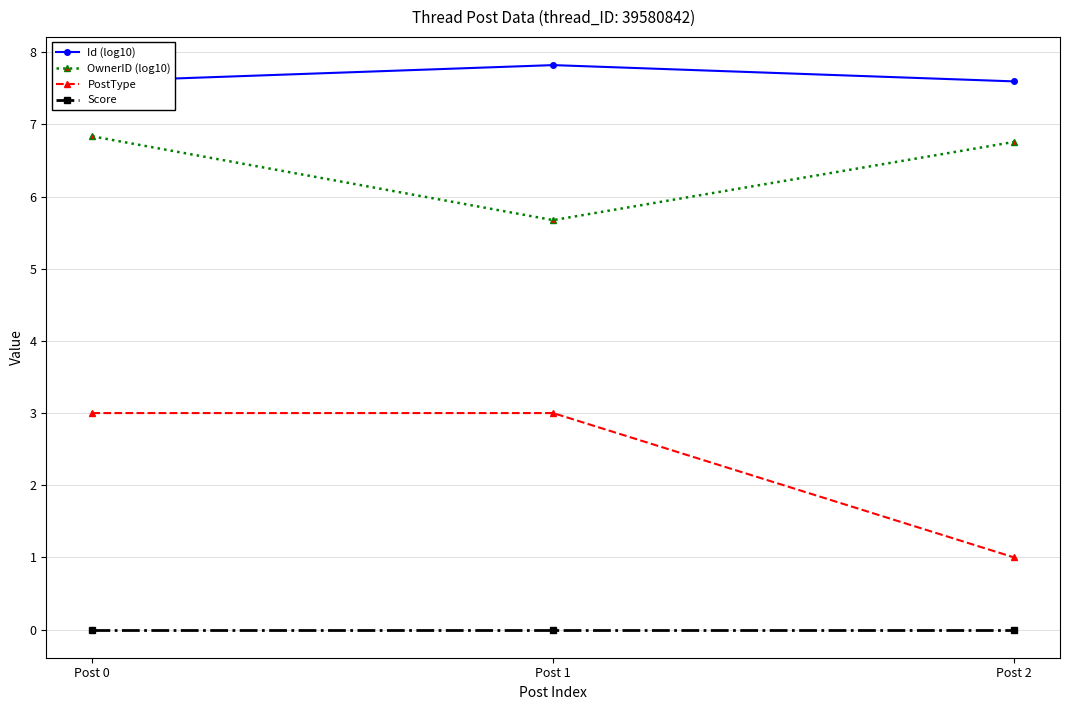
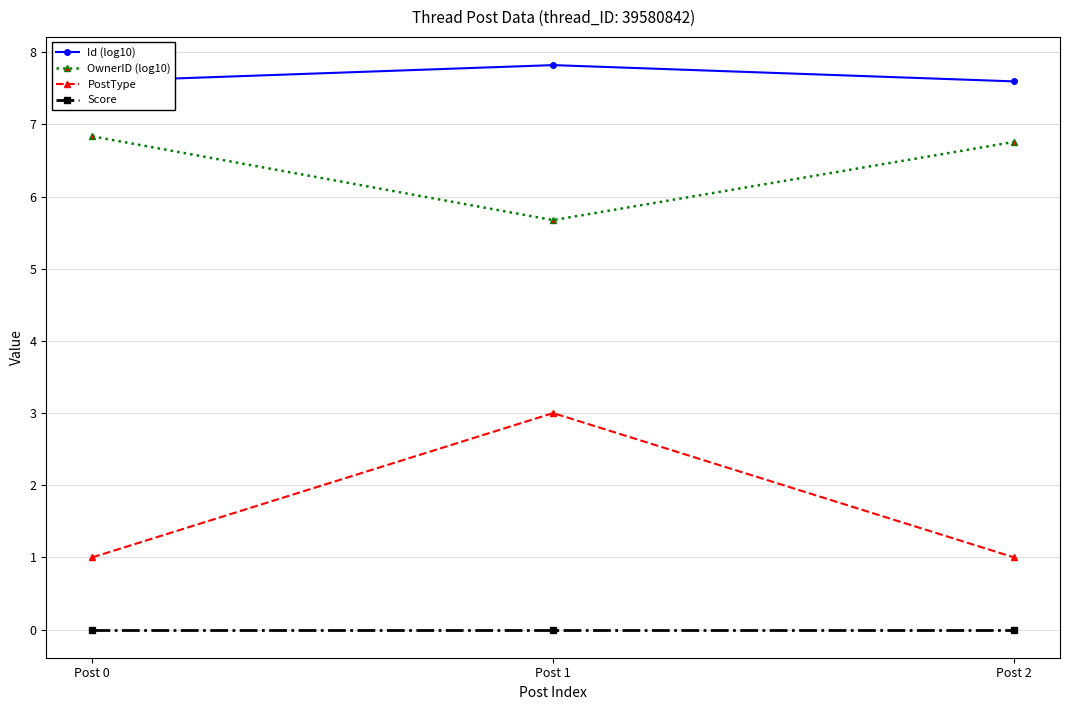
PostType, Post 0: 3 -> 1
